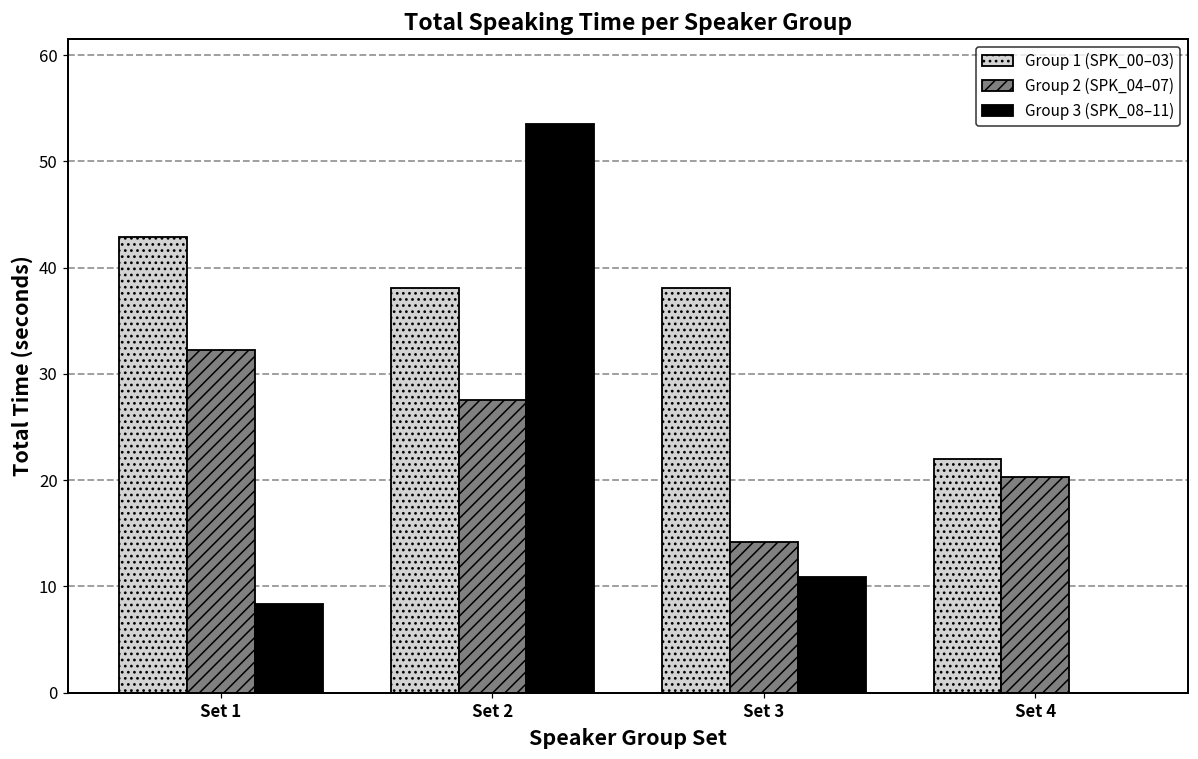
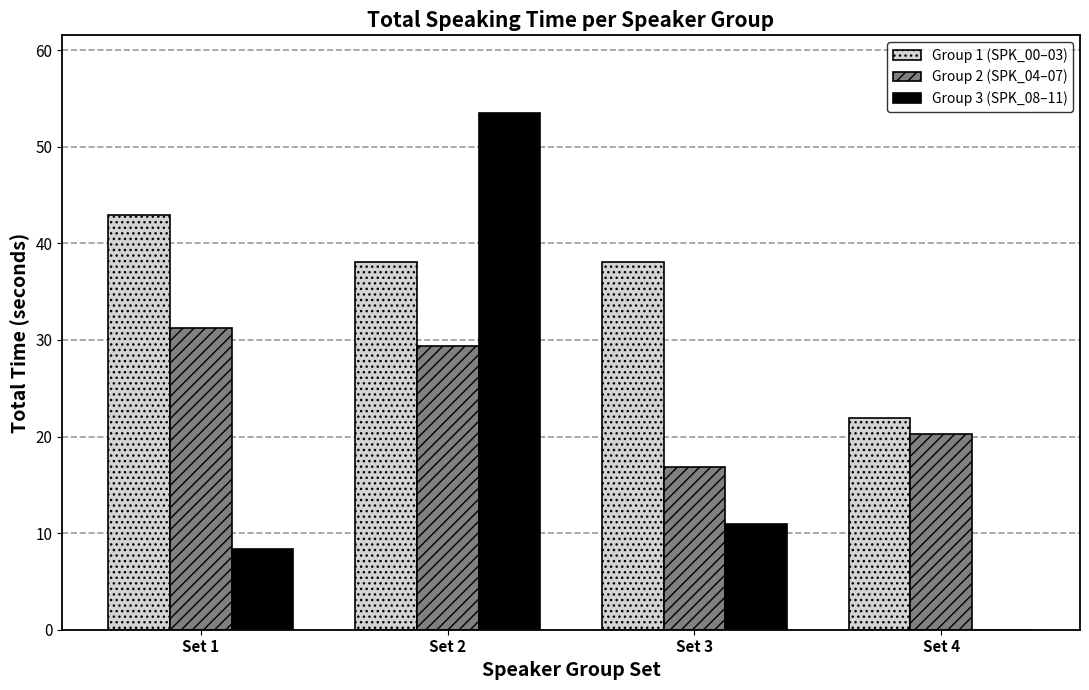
Group 2 (SPK_04–07), Set 1: 32 -> 31
Group 2 (SPK_04–07), Set 2: 28 -> 29
Group 2 (SPK_04–07), Set 3: 14 -> 17
